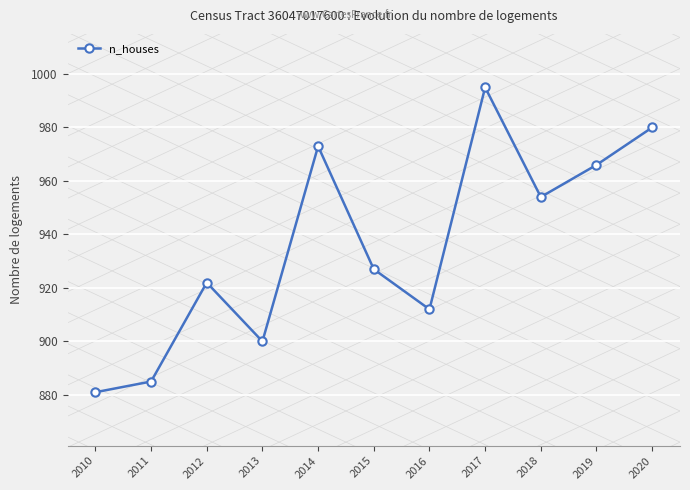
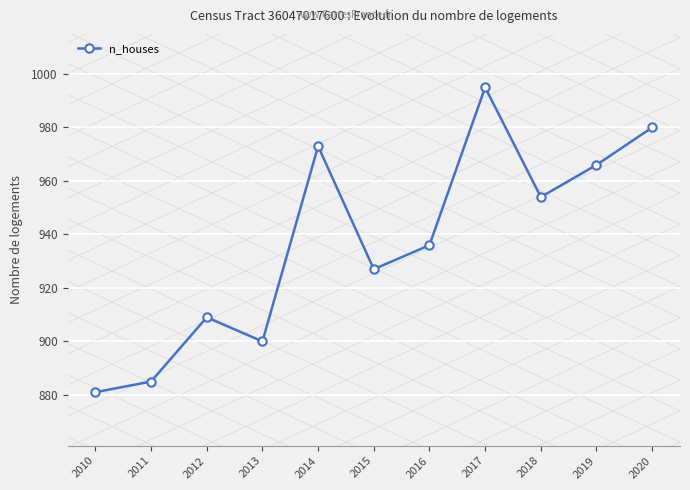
n_houses, 2012: 922 -> 909
n_houses, 2016: 912 -> 936
